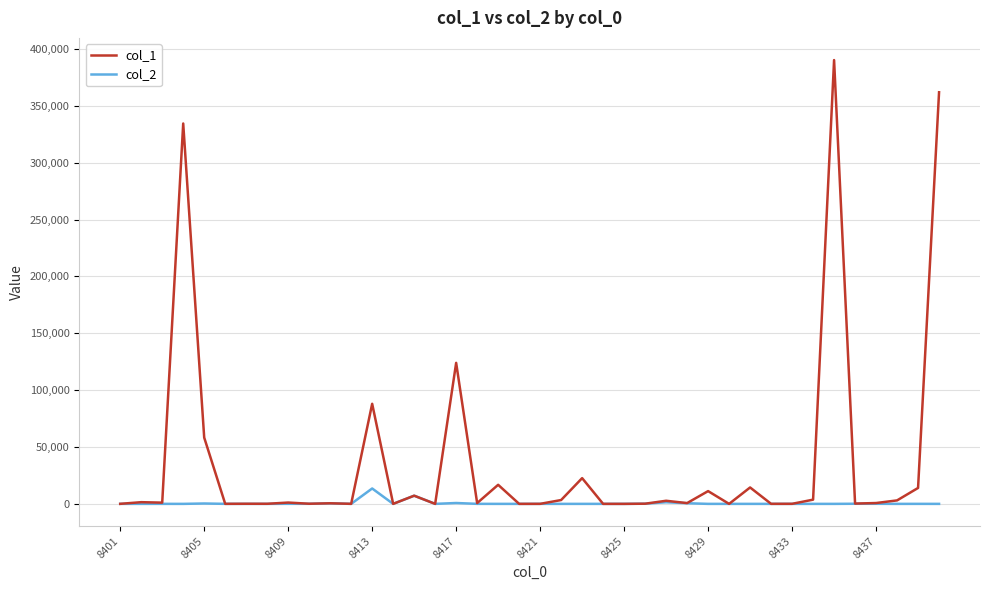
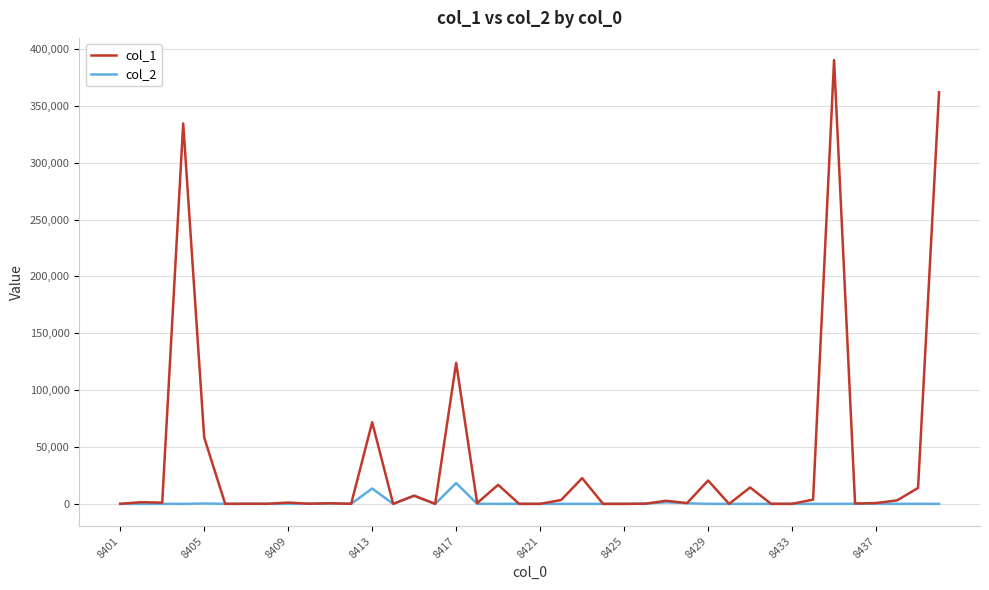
col_1, 8413: 88,000 -> 72,000
col_2, 8417: 1,000 -> 18,000
col_1, 8429: 11,000 -> 21,000
